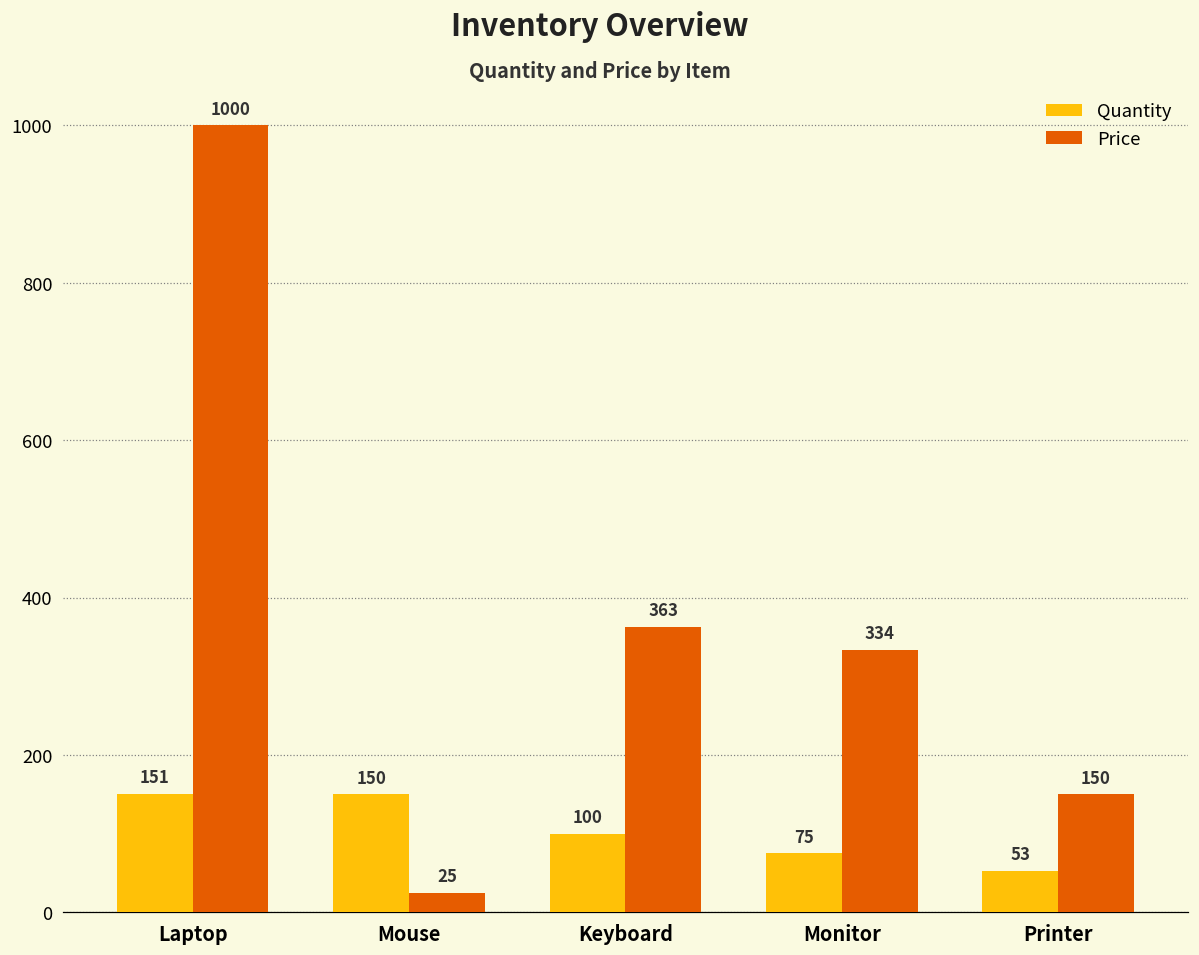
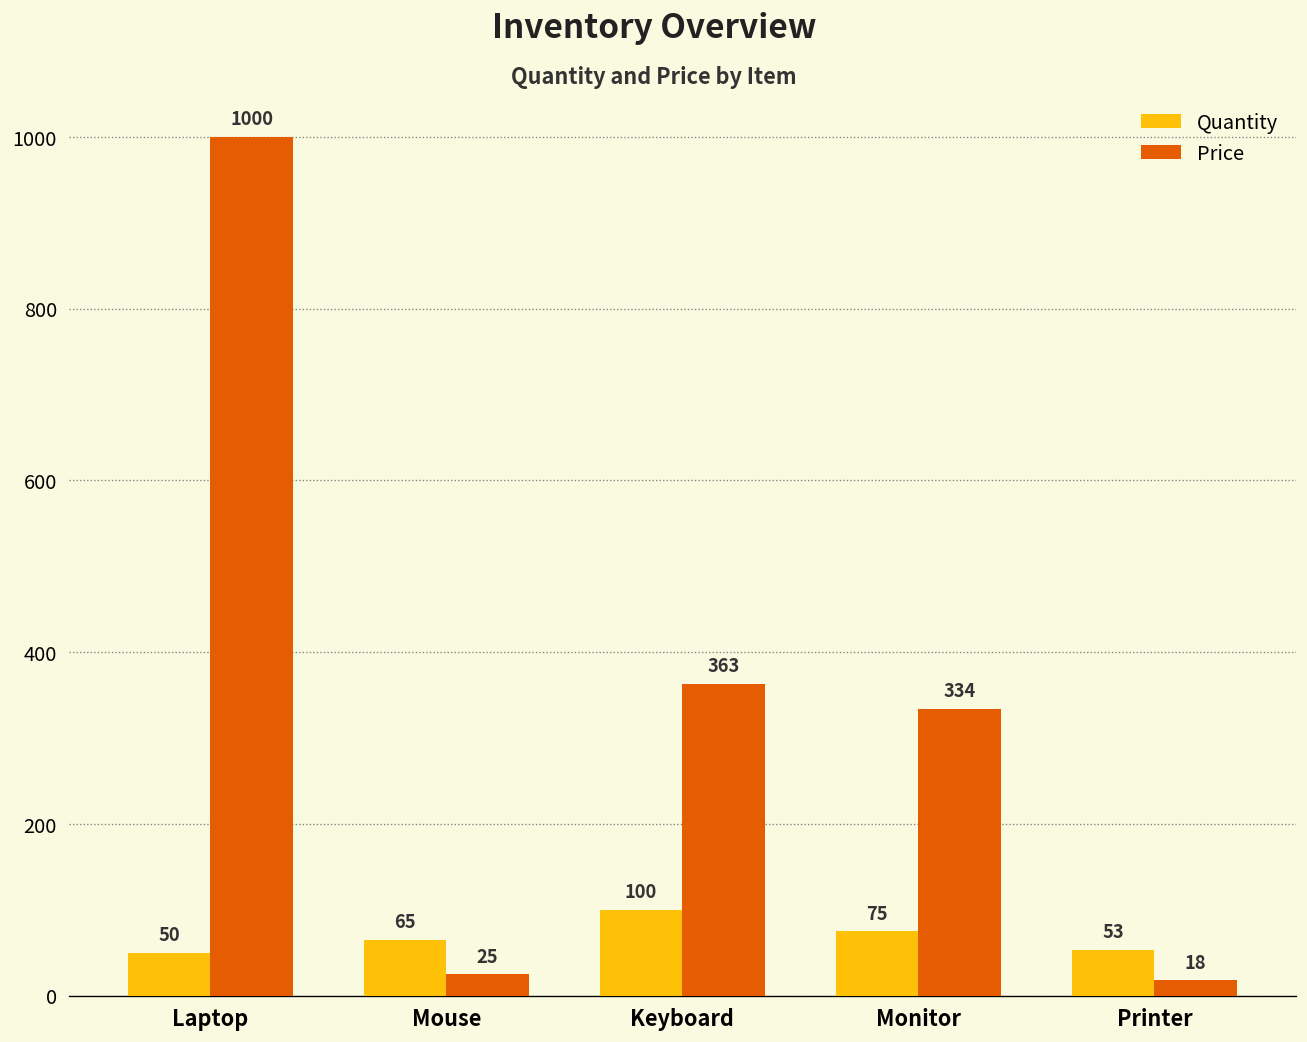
Quantity, Laptop: 151 -> 50
Quantity, Mouse: 150 -> 65
Price, Printer: 150 -> 18
